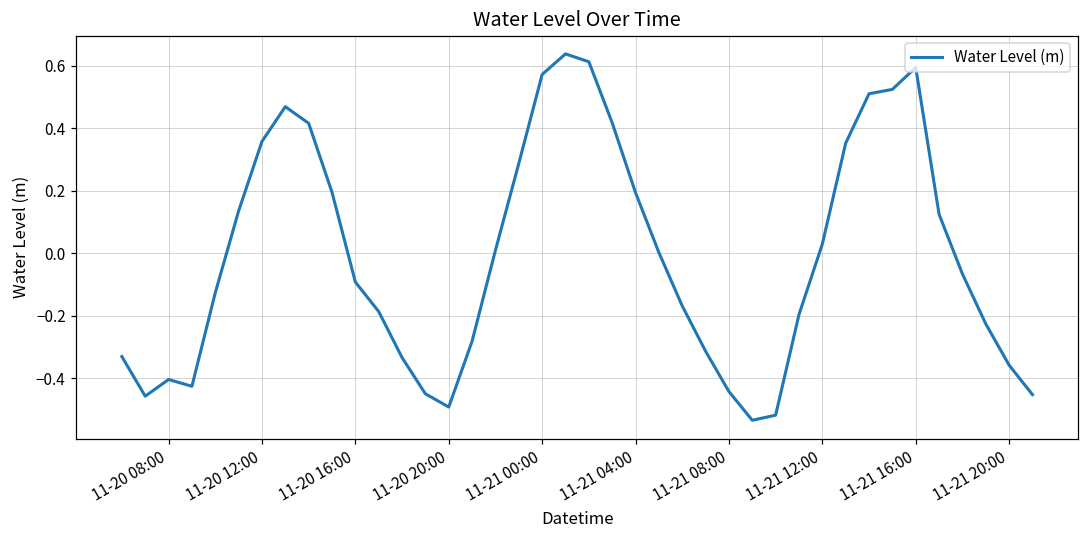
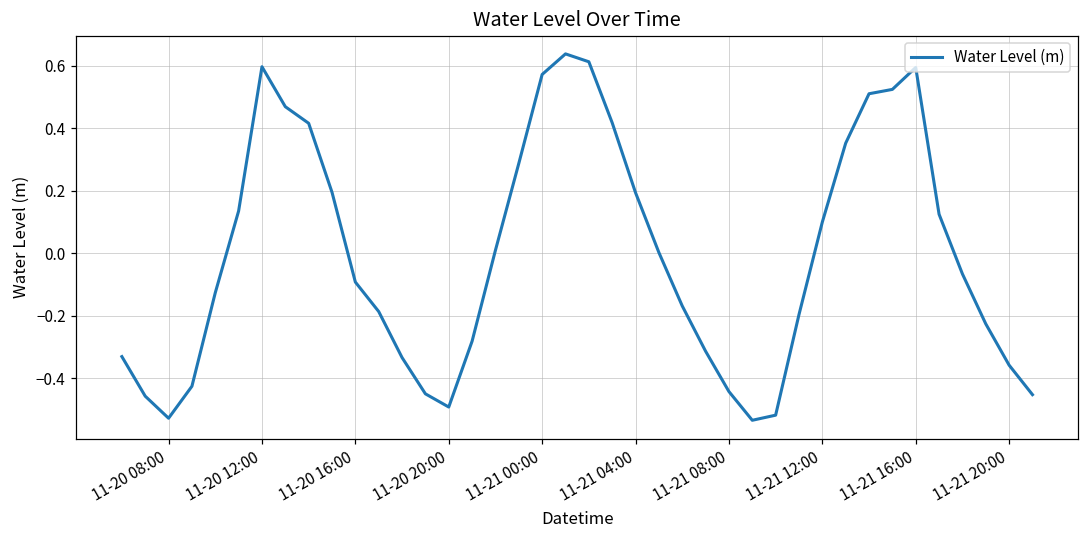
11-20 08:00: -0.40 -> -0.53
11-20 12:00: 0.36 -> 0.60
11-21 12:00: 0.03 -> 0.10
